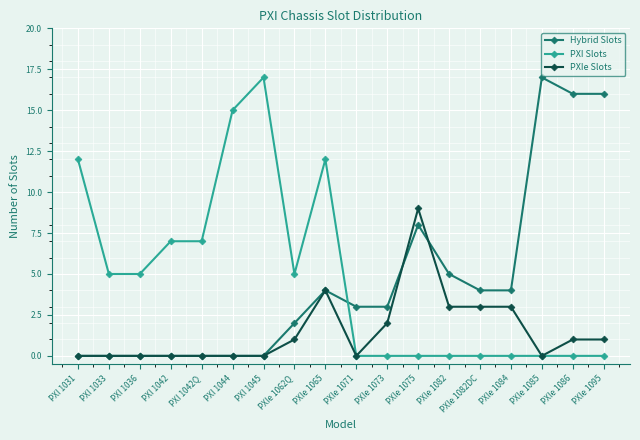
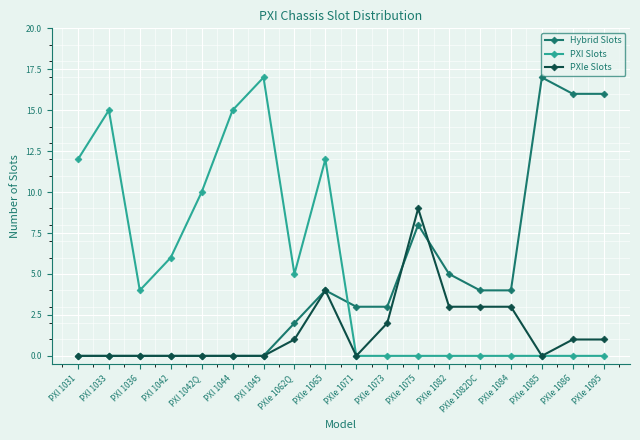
PXI Slots, PXI 1033: 5 -> 15
PXI Slots, PXI 1036: 5 -> 4
PXI Slots, PXI 1042: 7 -> 6
PXI Slots, PXI 1042Q: 7 -> 10
